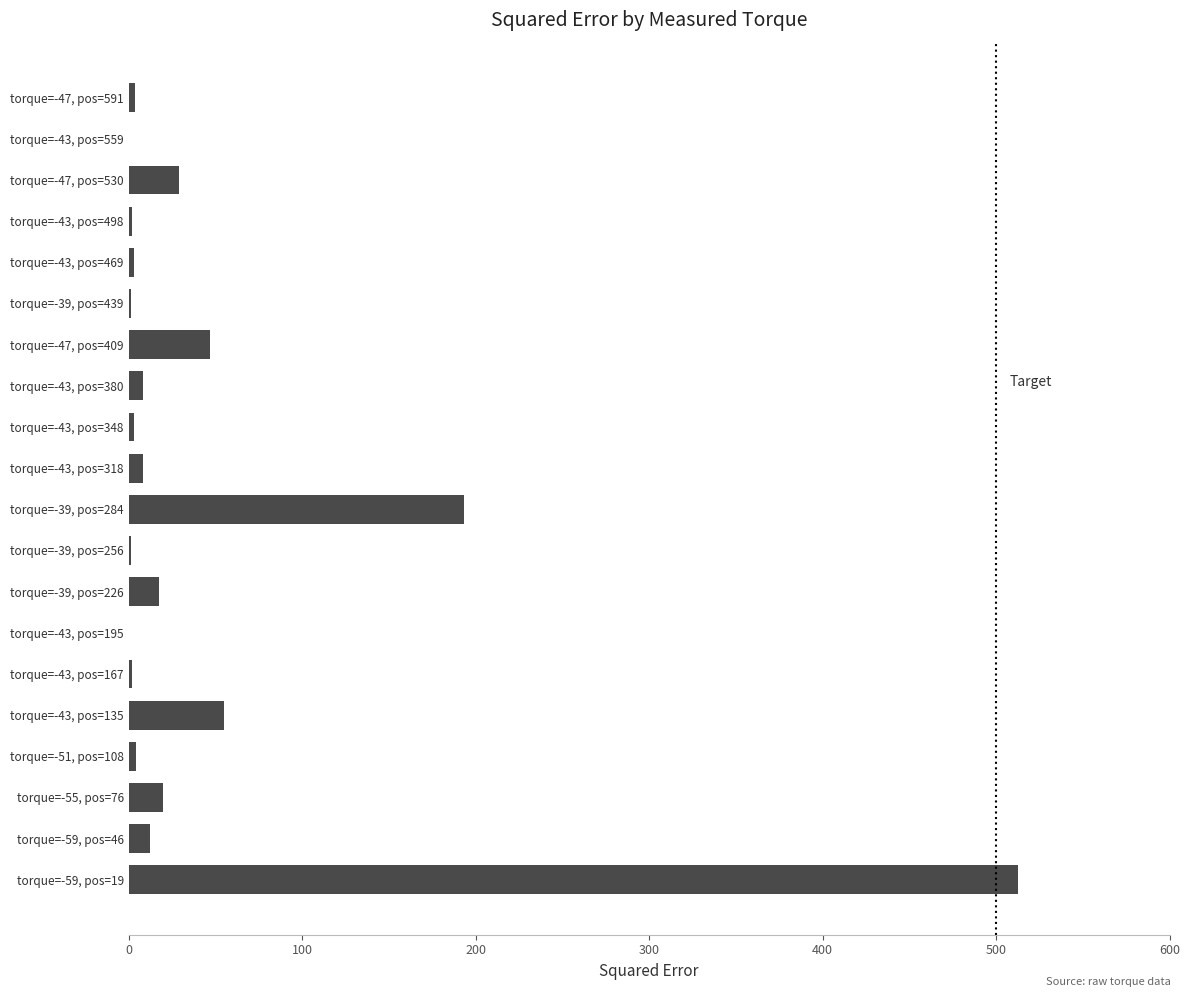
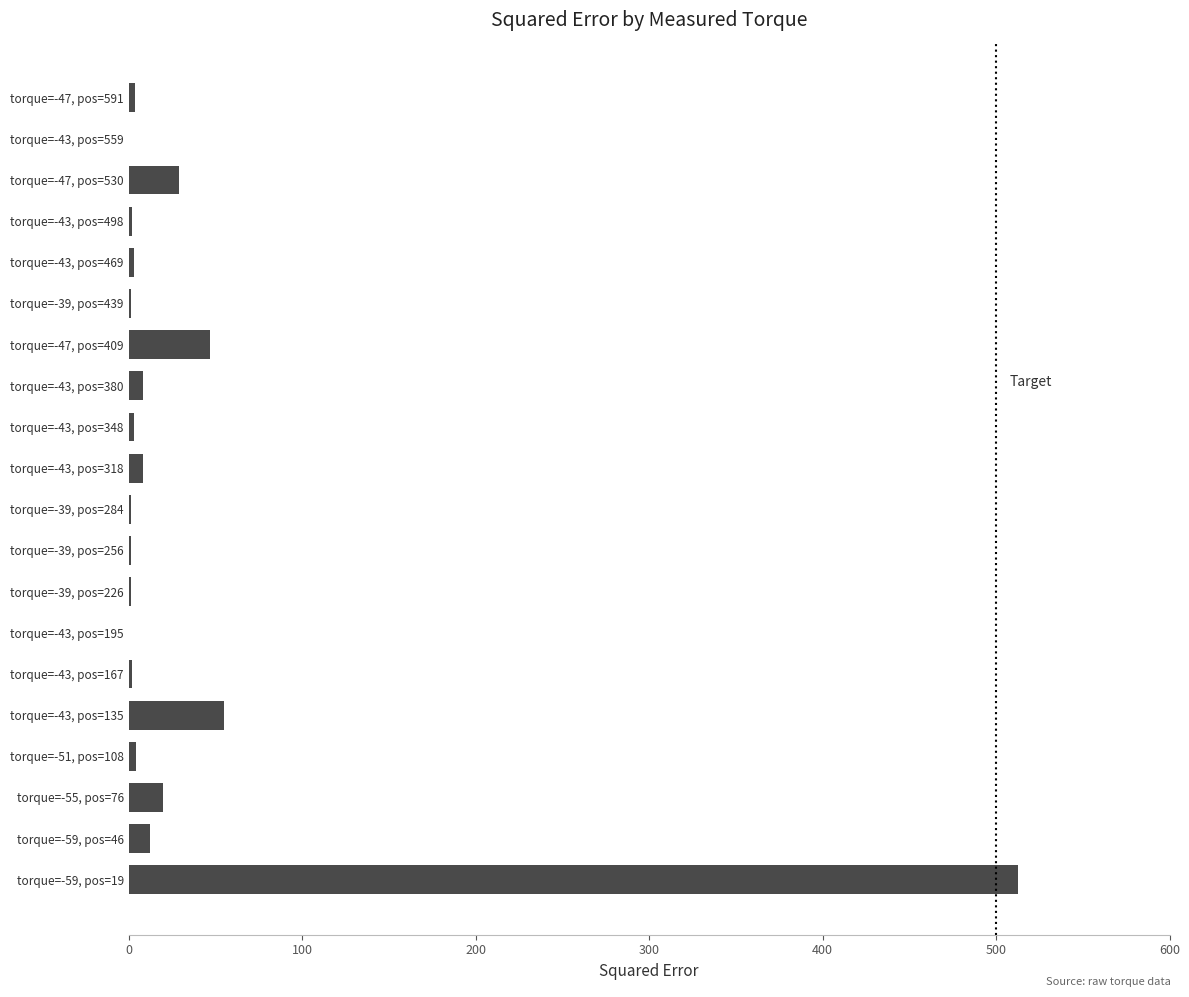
torque=-39, pos=284: 193 -> 1
torque=-39, pos=226: 17 -> 1
